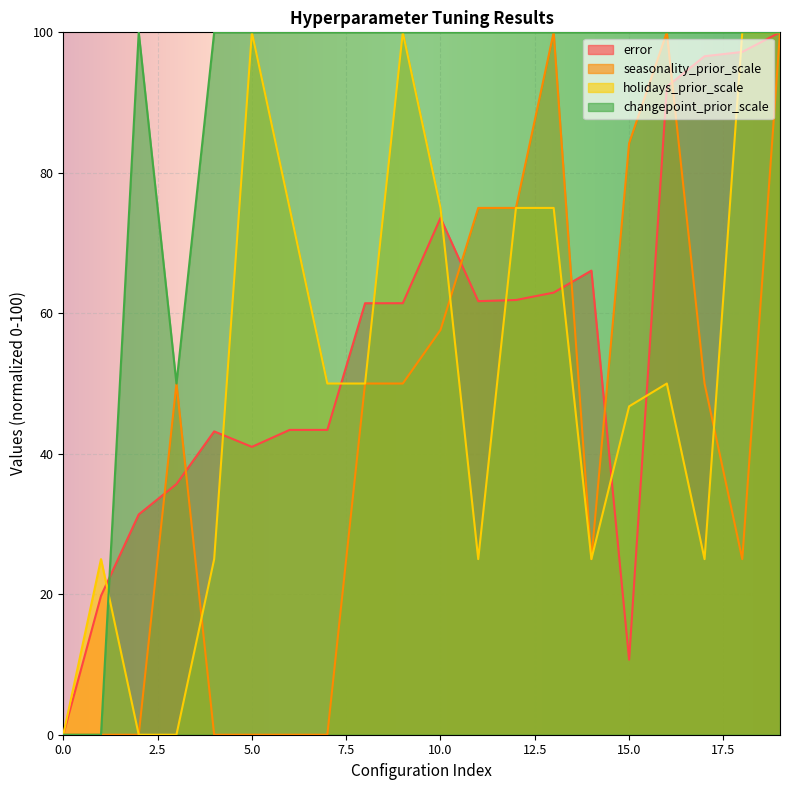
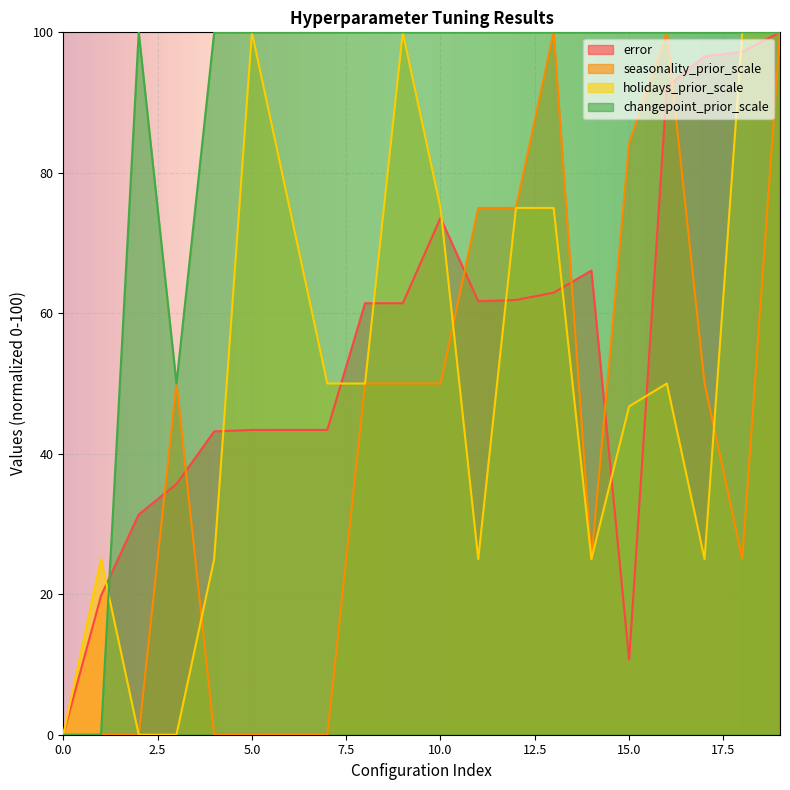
error, 5.0: 41 -> 43
seasonality_prior_scale, 10.0: 58 -> 50
